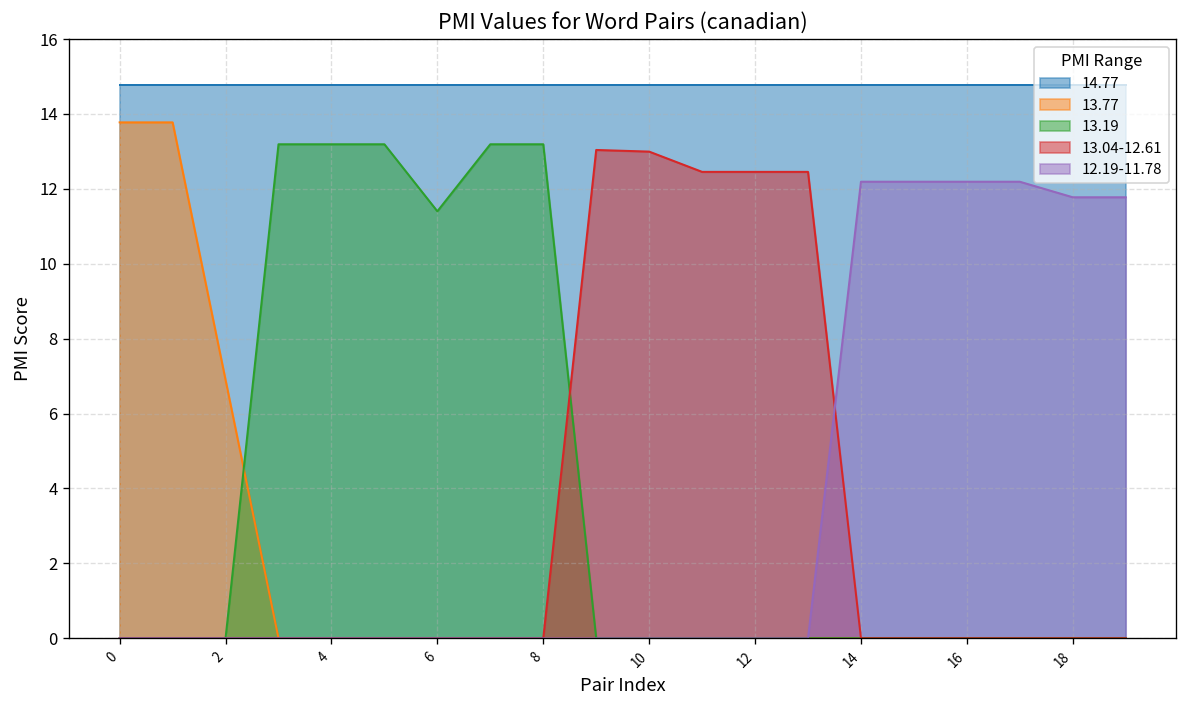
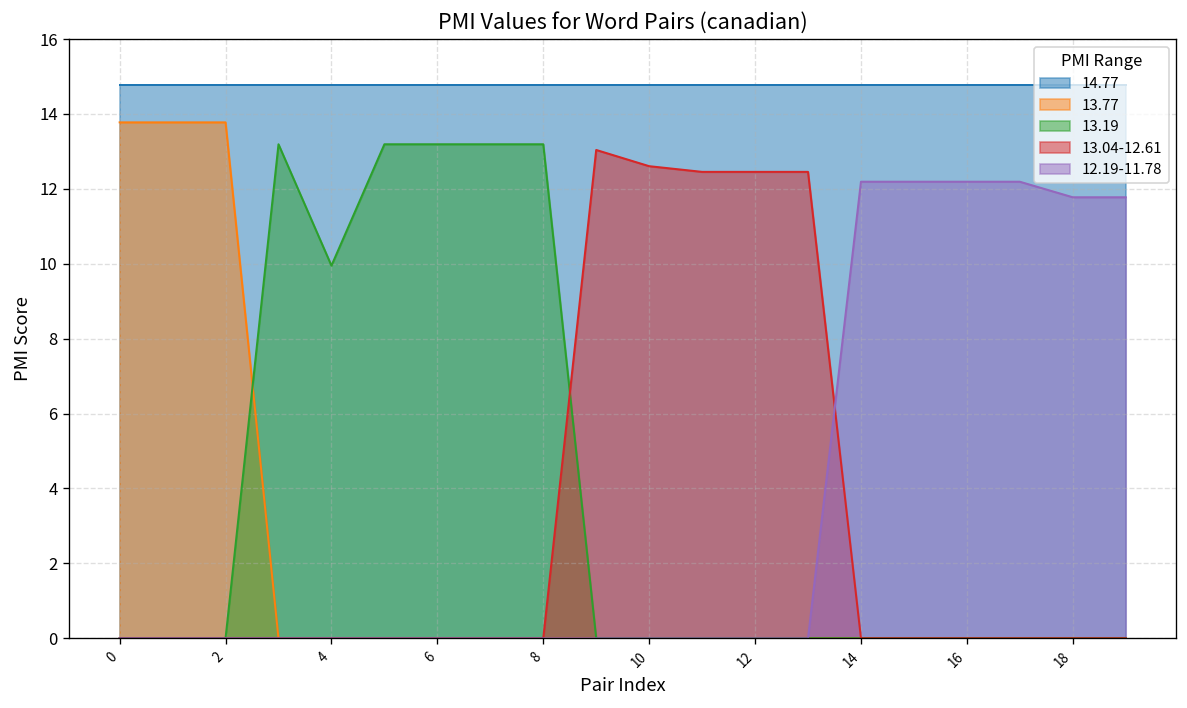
13.77, 2: 6.9 -> 13.8
13.19, 4: 13.2 -> 9.9
13.19, 6: 11.4 -> 13.2
13.04-12.61, 10: 13.0 -> 12.6
